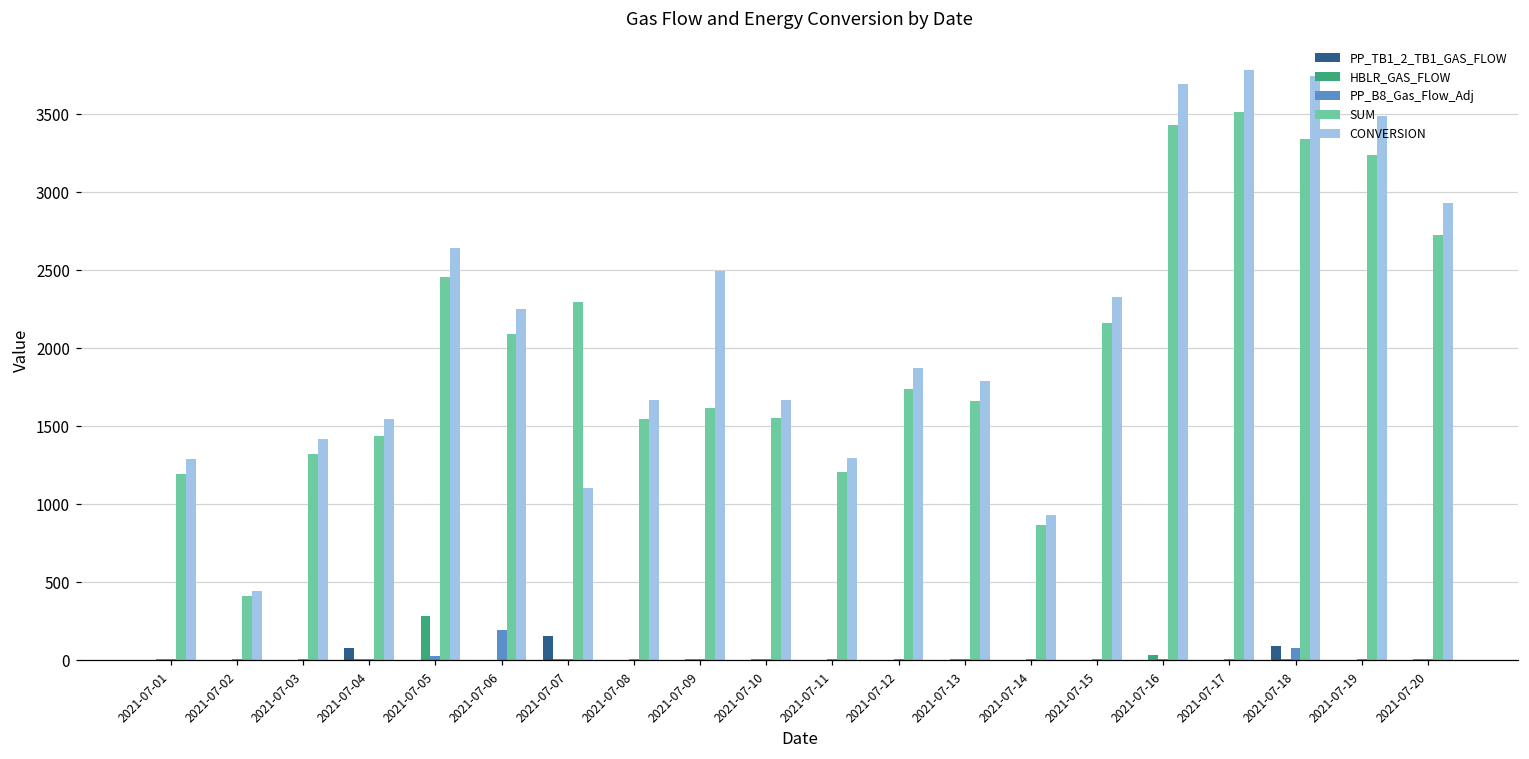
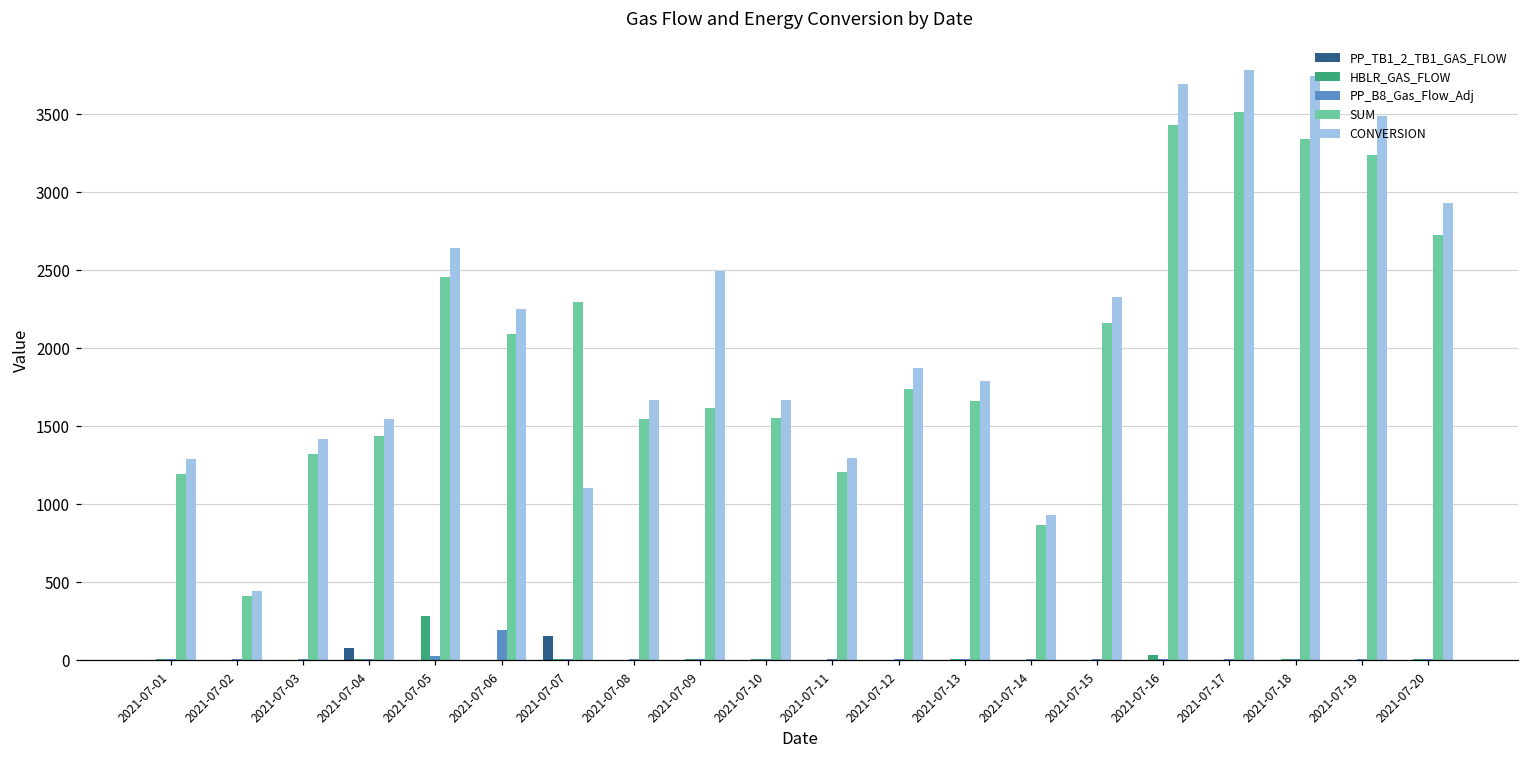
PP_TB1_2_TB1_GAS_FLOW, 2021-07-18: 90 -> 0
PP_B8_Gas_Flow_Adj, 2021-07-18: 80 -> 10
